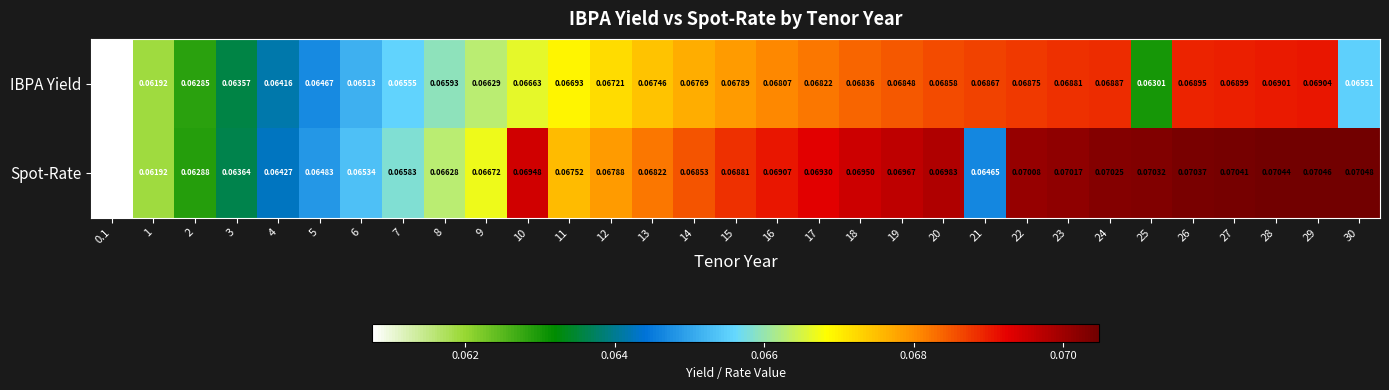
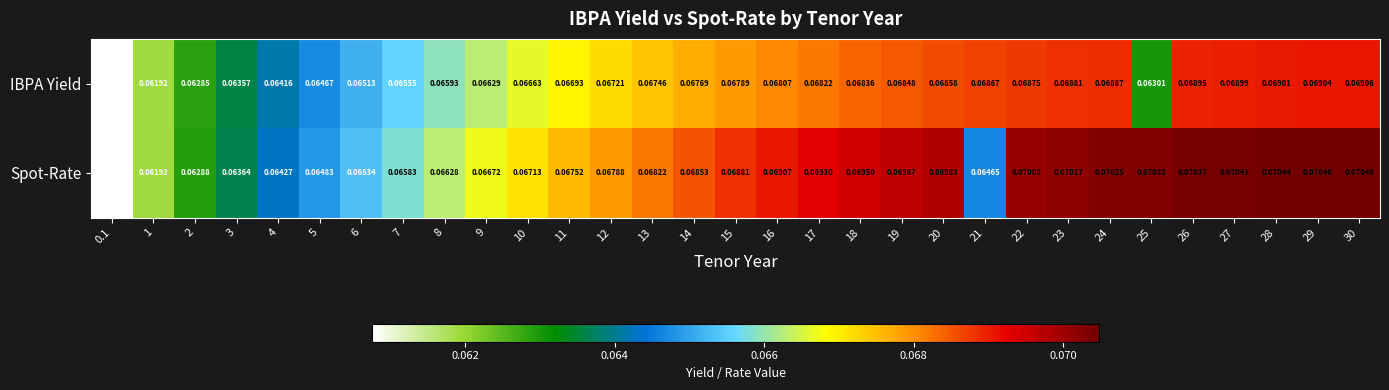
IBPA Yield, 30: 0.06551 -> 0.06906
Spot-Rate, 10: 0.06948 -> 0.06713
